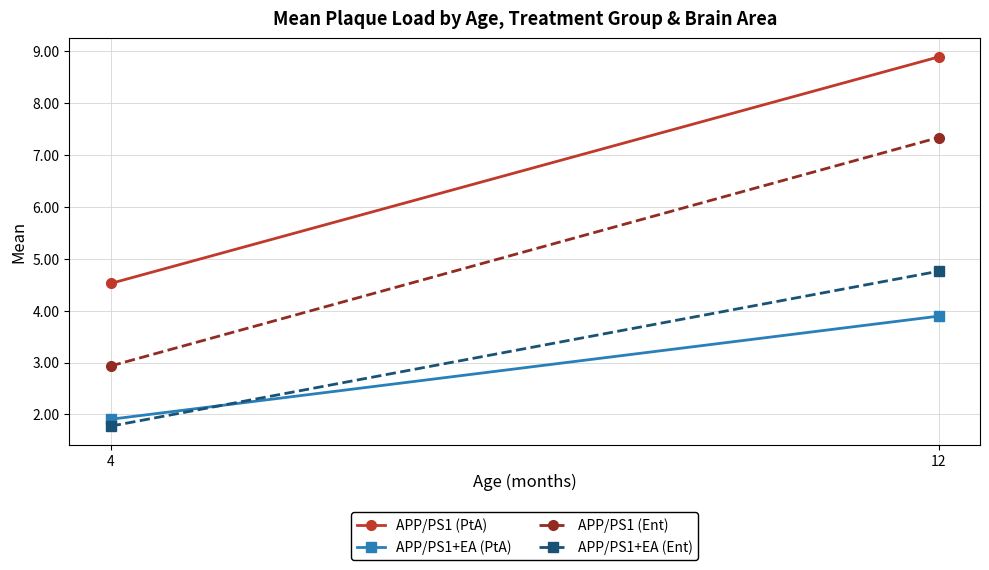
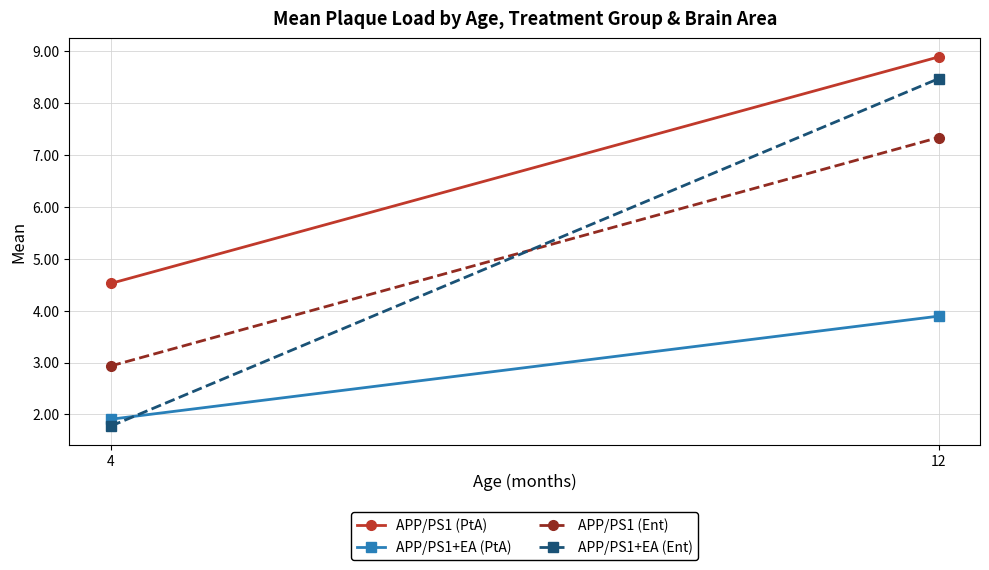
APP/PS1+EA (Ent), 12: 4.8 -> 8.5
